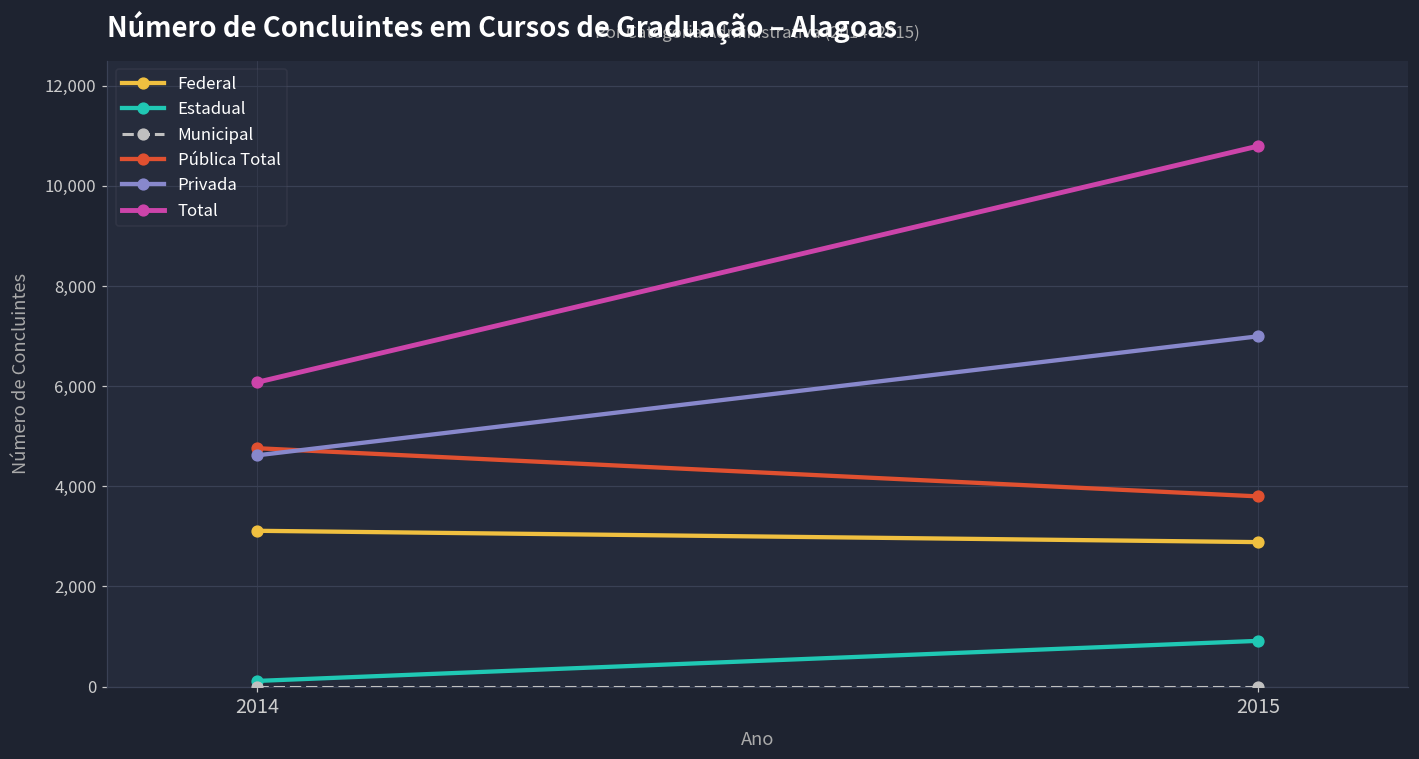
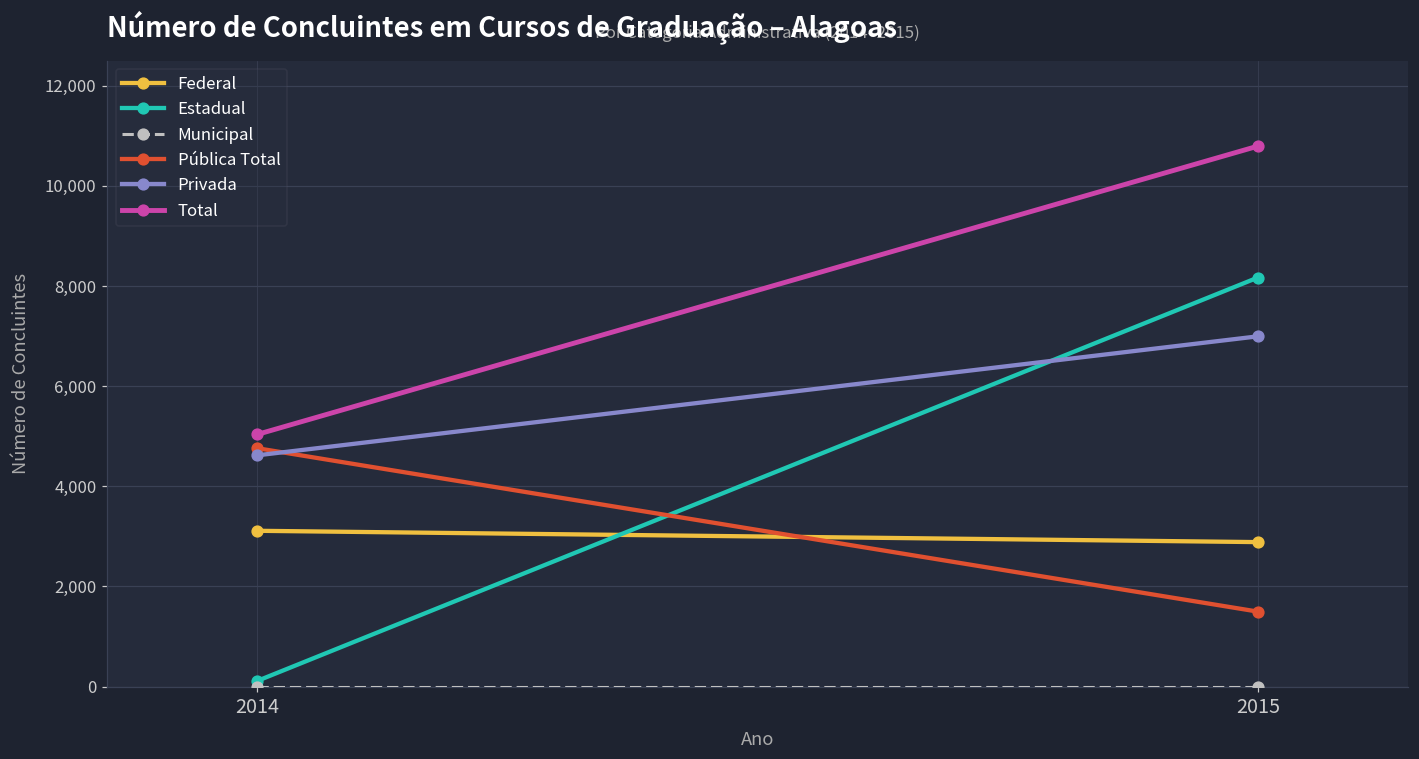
Total, 2014: 6,100 -> 5,000
Estadual, 2015: 900 -> 8,200
Pública Total, 2015: 3,800 -> 1,500
